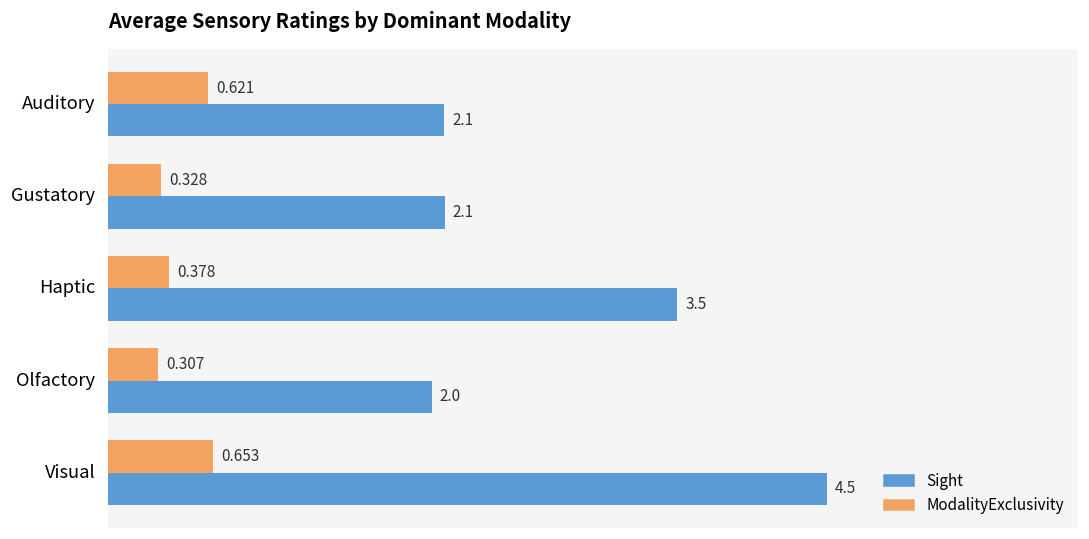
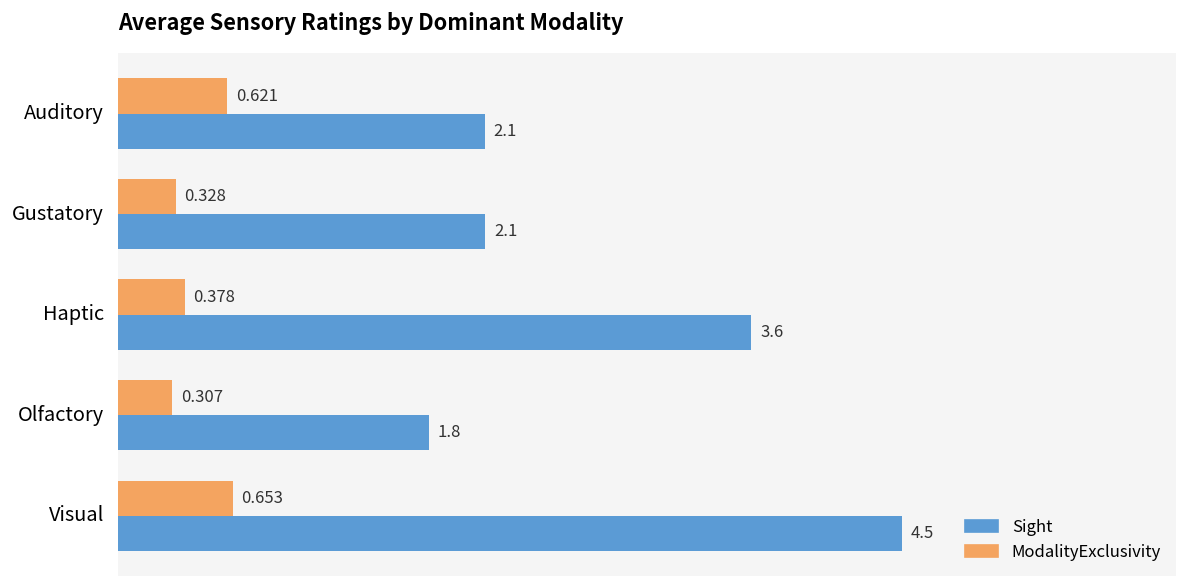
Sight, Haptic: 3.5 -> 3.6
Sight, Olfactory: 2.0 -> 1.8
